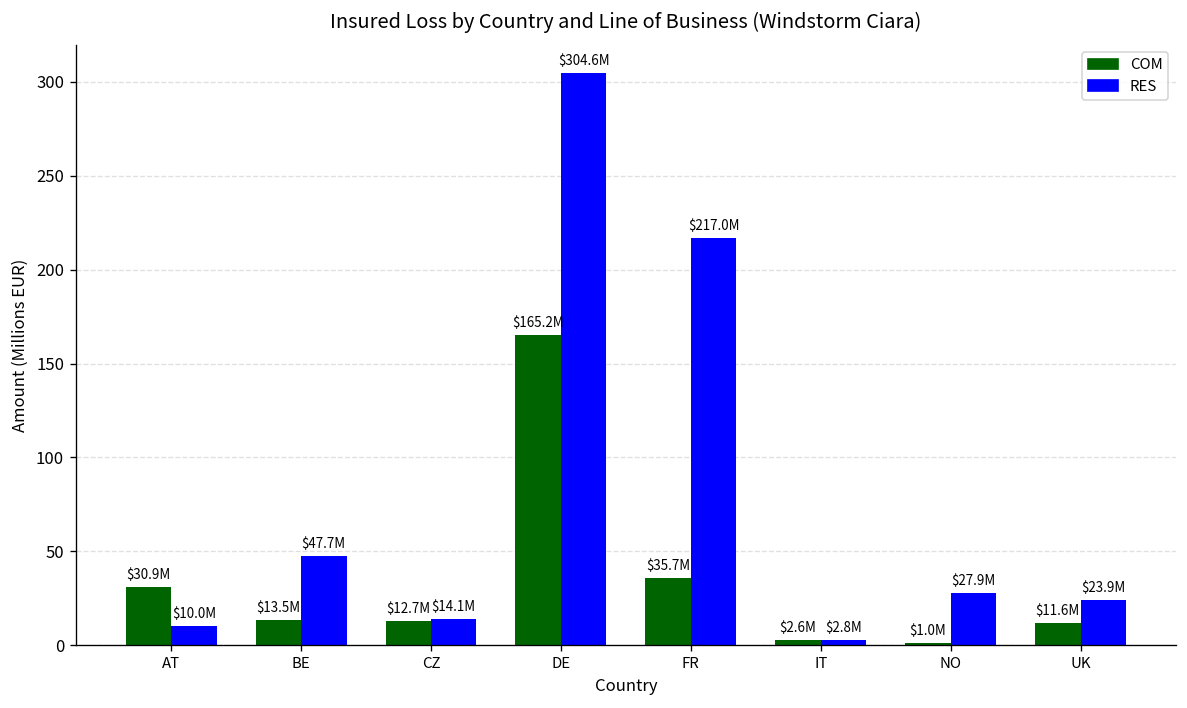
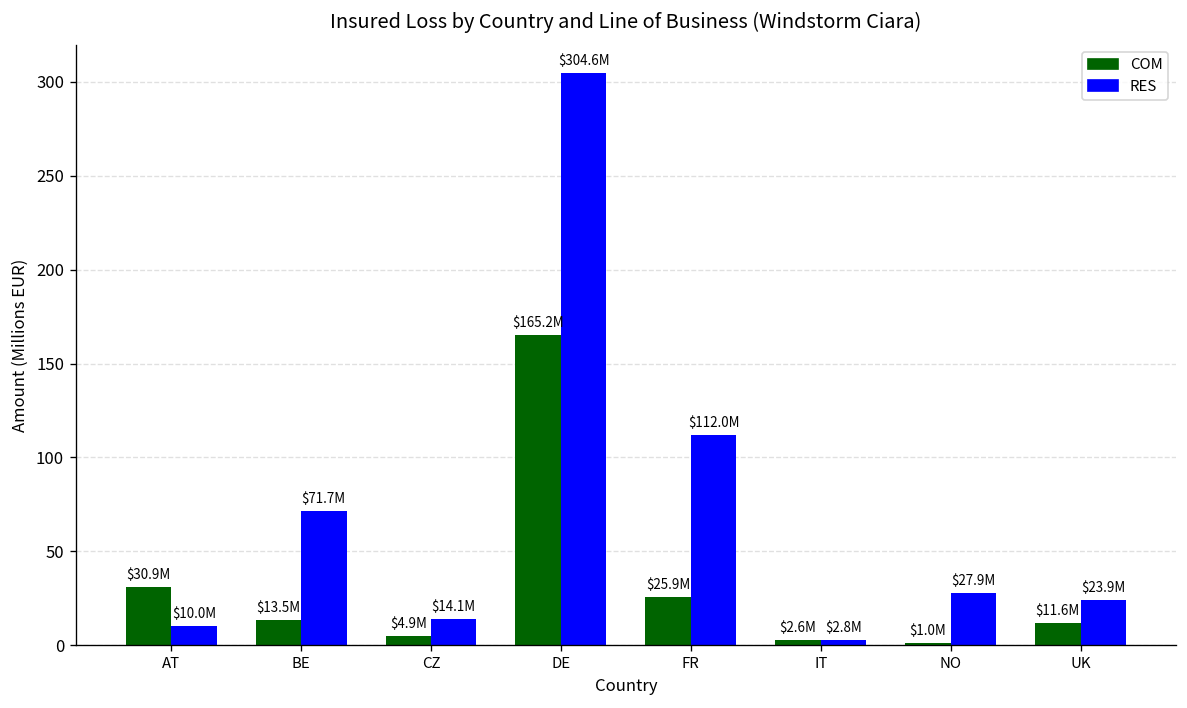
RES, BE: $47.7M -> $71.7M
COM, CZ: $12.7M -> $4.9M
COM, FR: $35.7M -> $25.9M
RES, FR: $217.0M -> $112.0M
